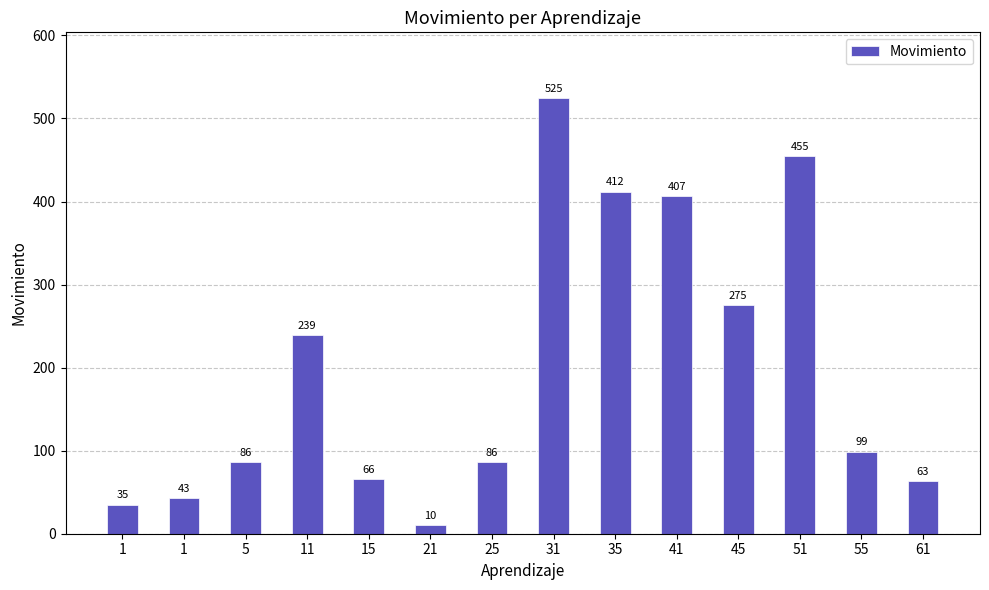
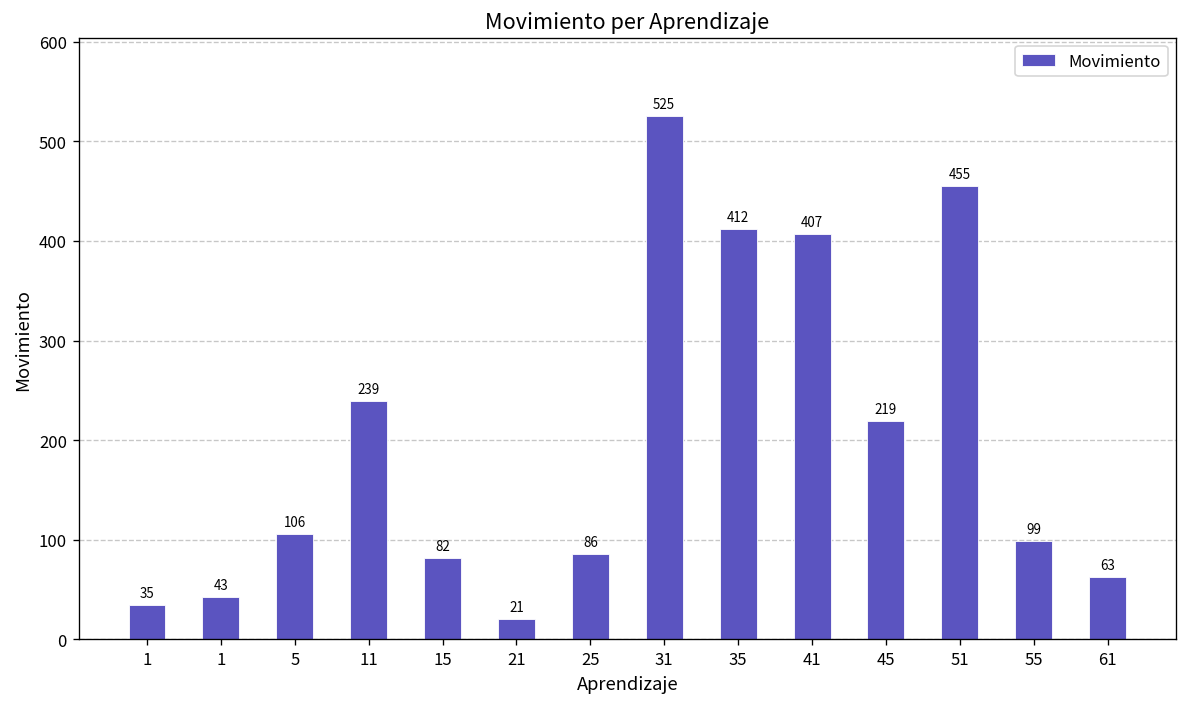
5: 86 -> 106
15: 66 -> 82
21: 10 -> 21
45: 275 -> 219
